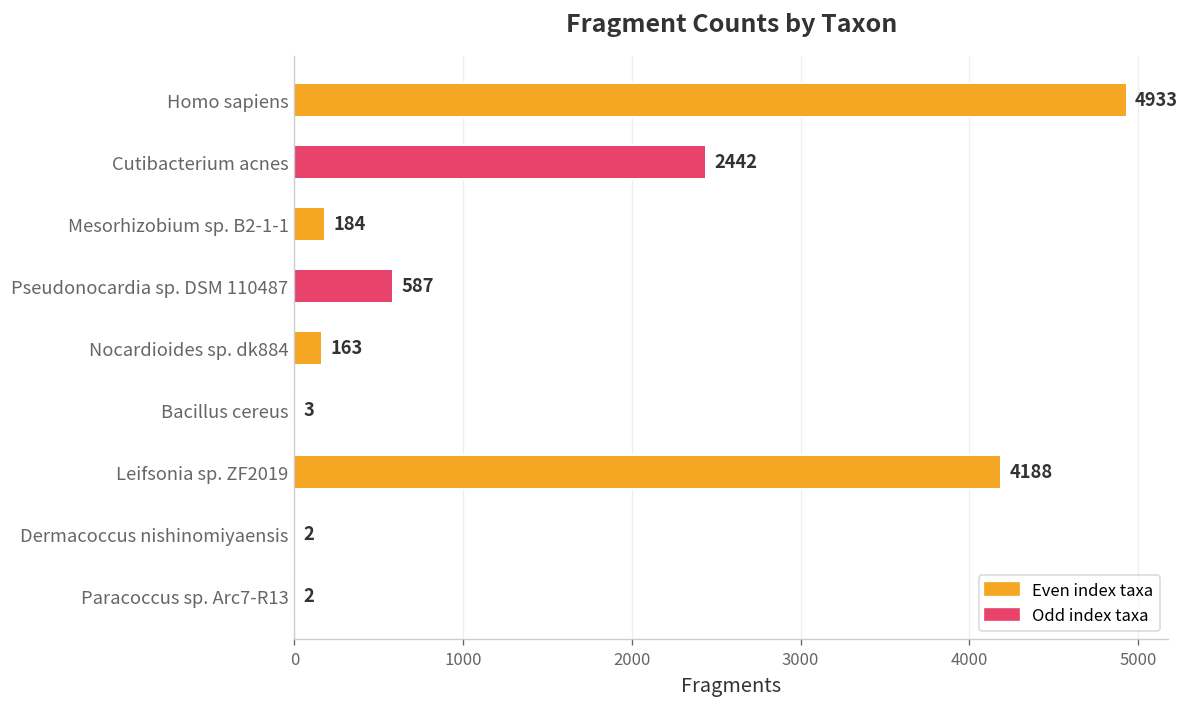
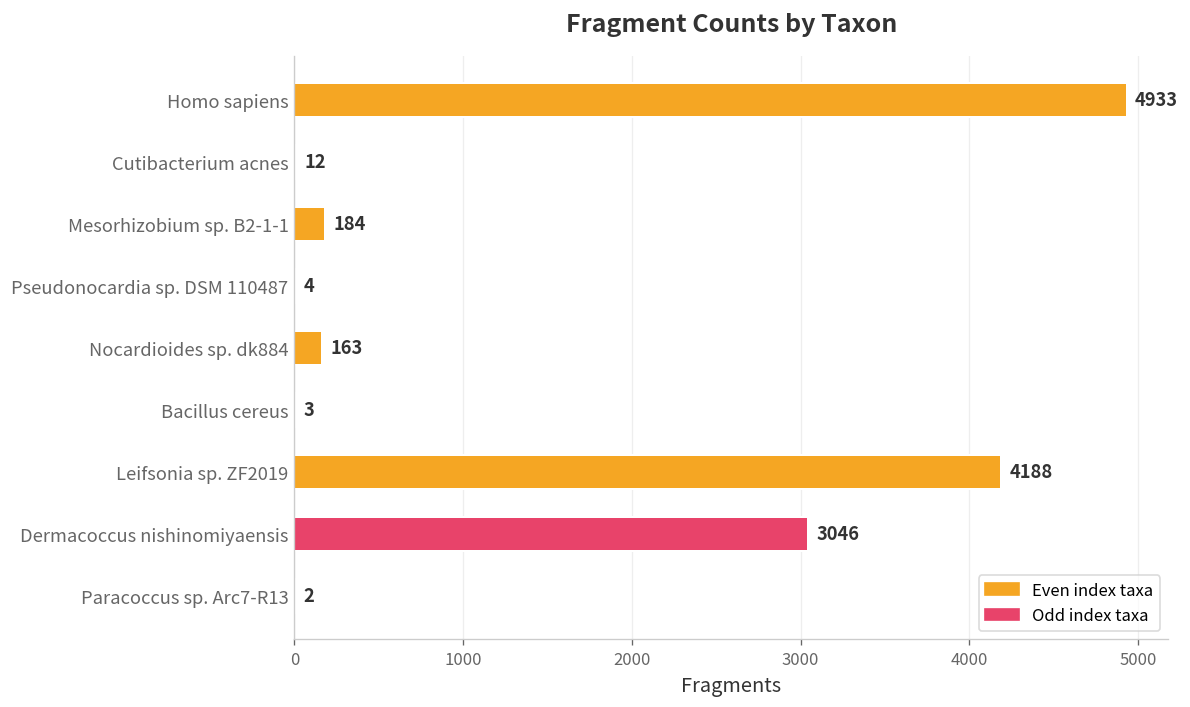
Cutibacterium acnes: 2442 -> 12
Pseudonocardia sp. DSM 110487: 587 -> 4
Dermacoccus nishinomiyaensis: 2 -> 3046
